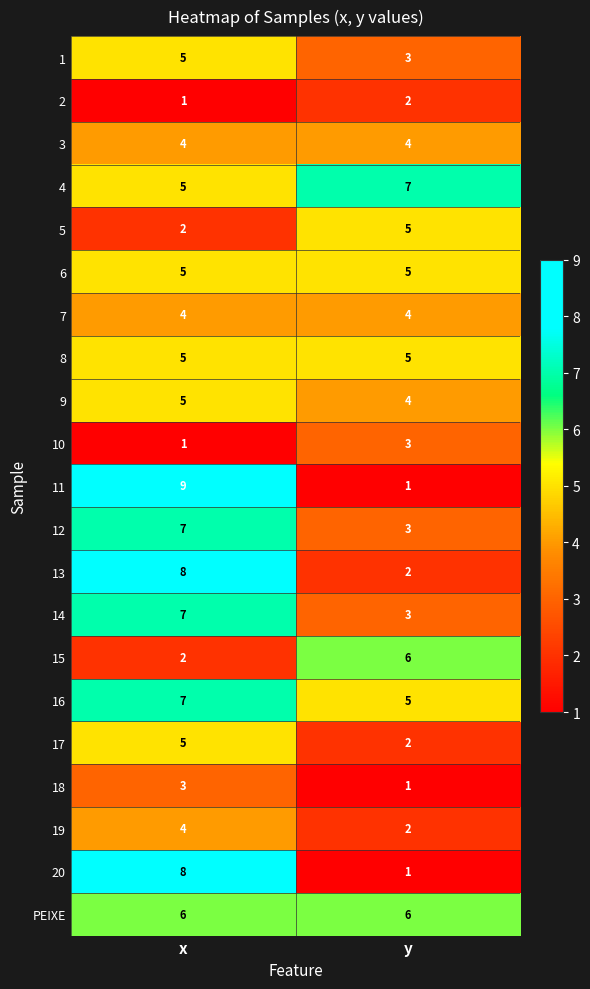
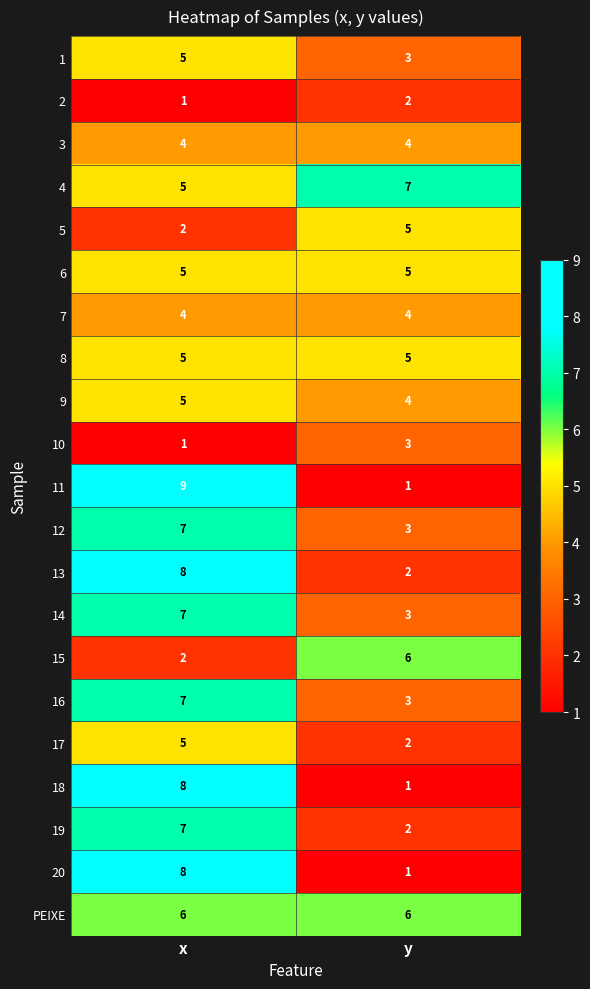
16, y: 5 -> 3
18, x: 3 -> 8
19, x: 4 -> 7
